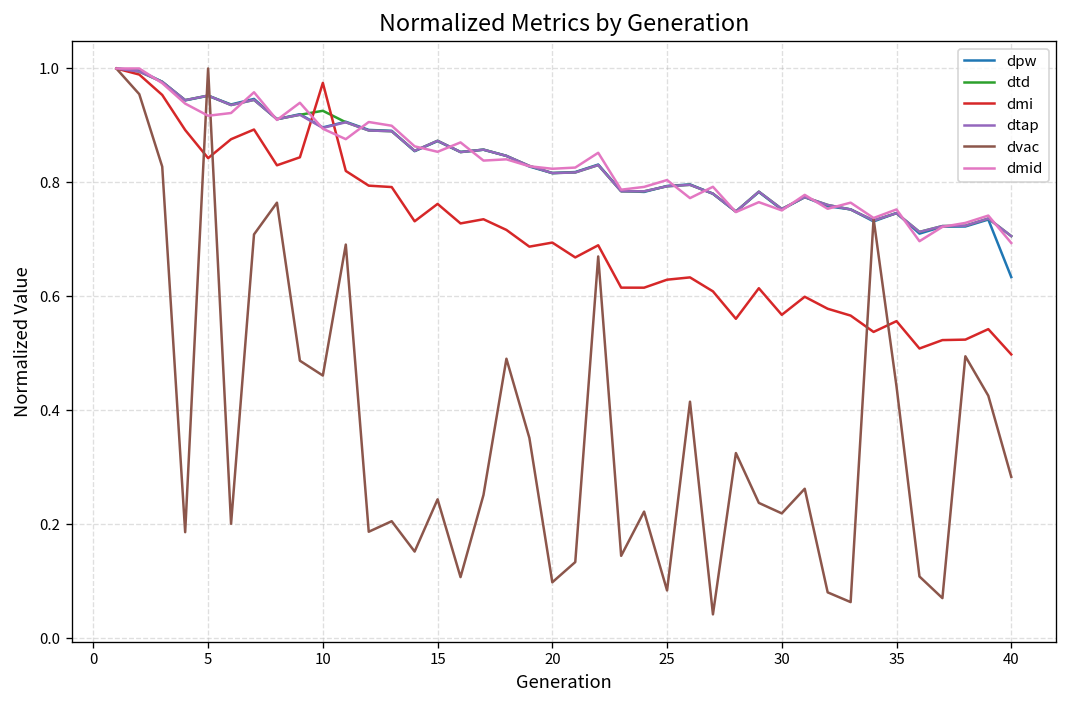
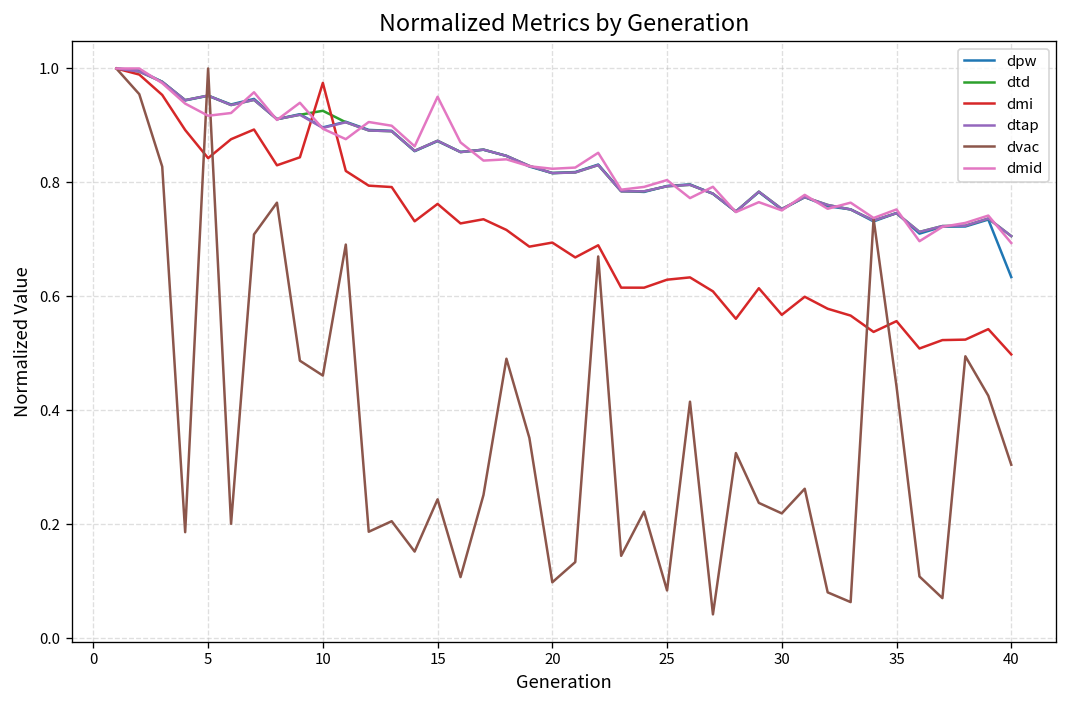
dmid, 15: 0.85 -> 0.95
dvac, 40: 0.28 -> 0.30
